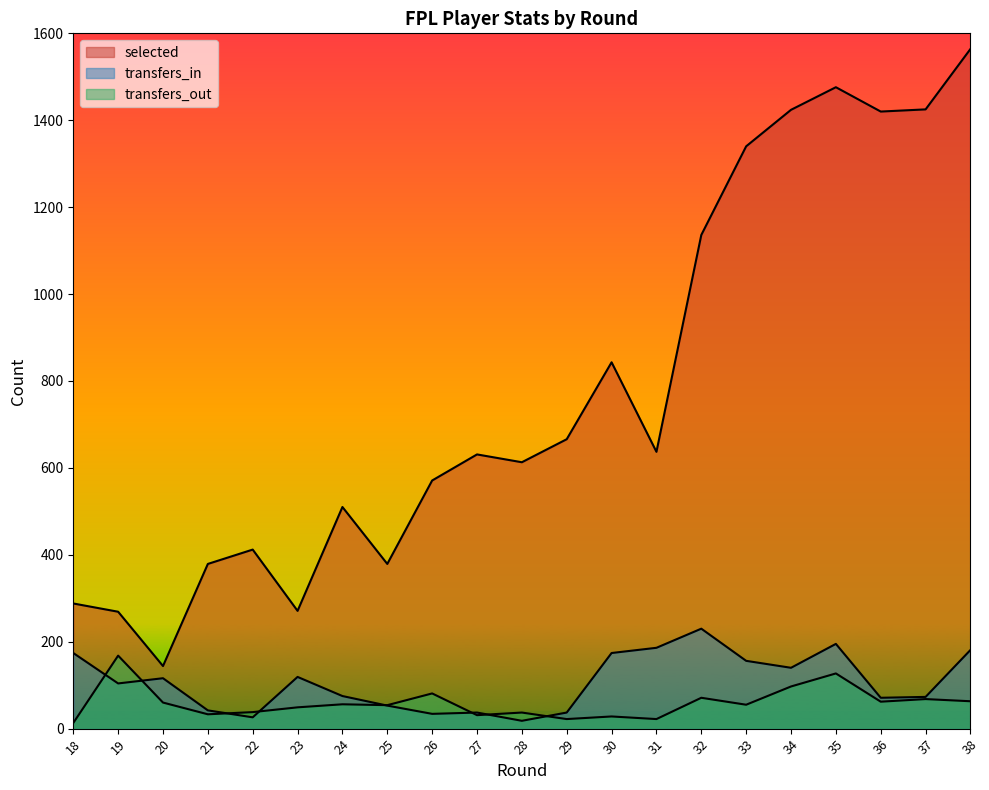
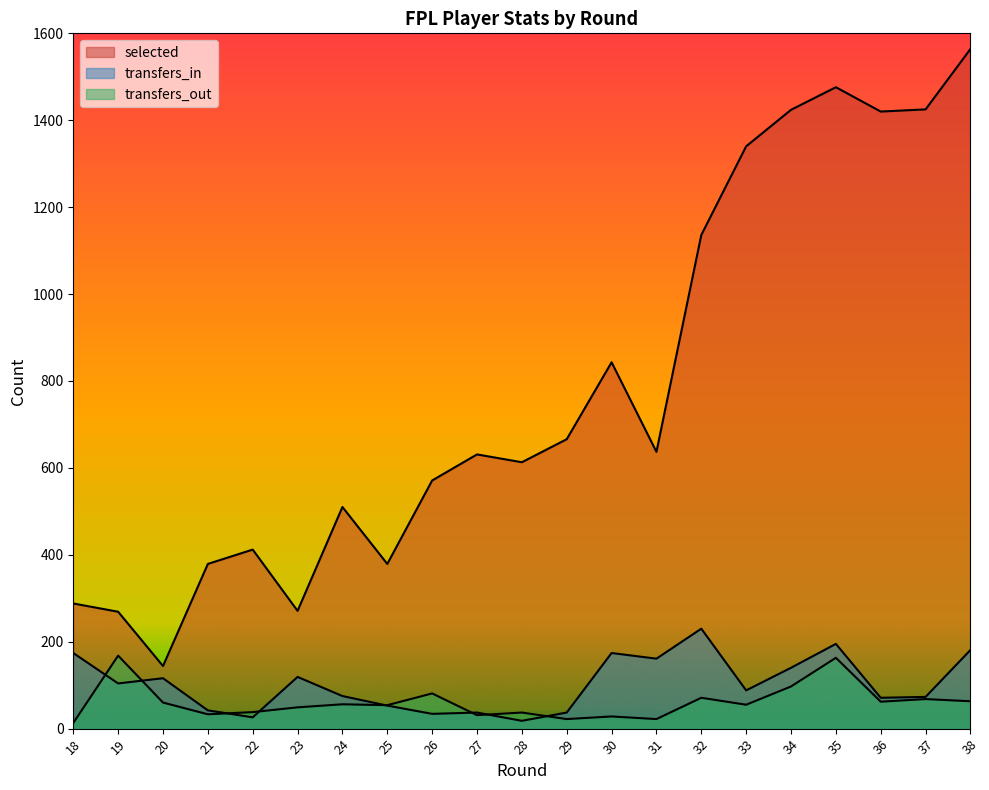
transfers_in, 31: 190 -> 160
transfers_in, 33: 160 -> 90
transfers_out, 35: 130 -> 160
